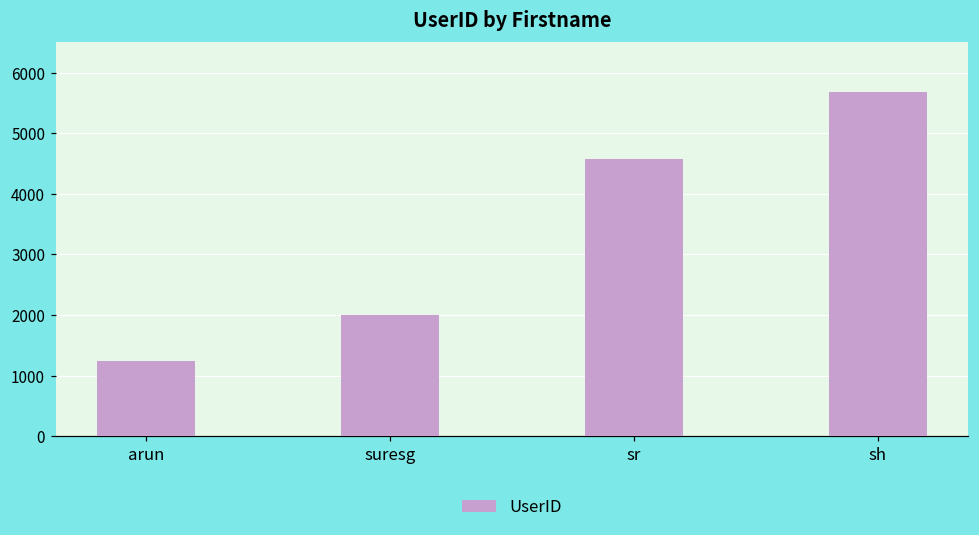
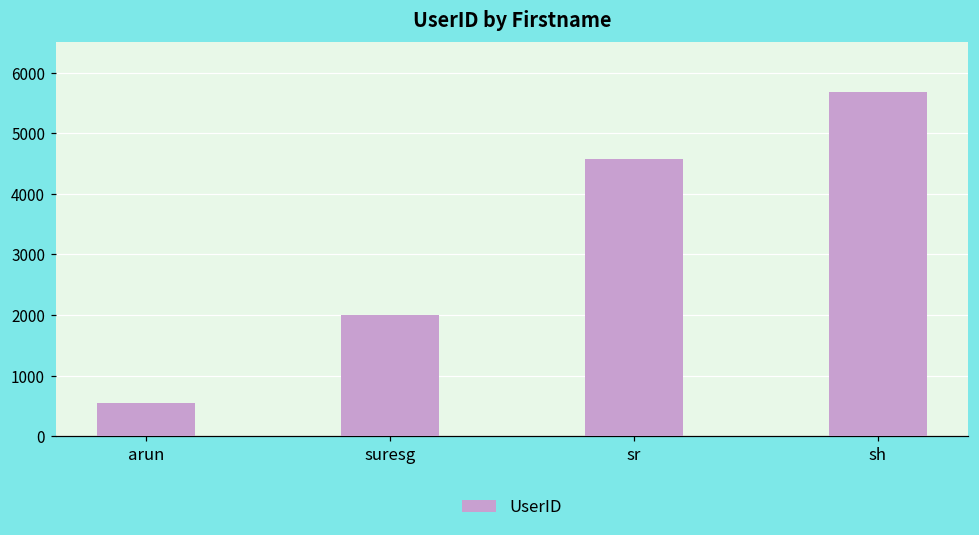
arun: 1200 -> 600
